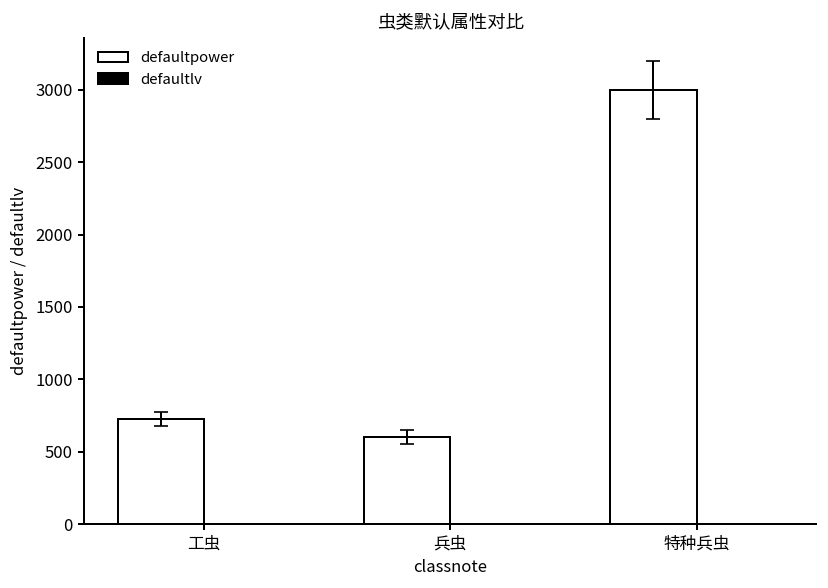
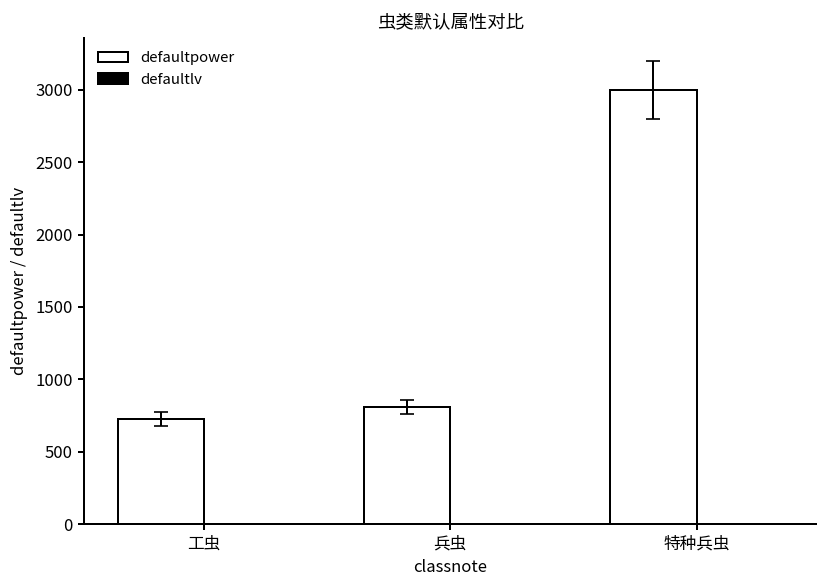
defaultpower, 兵虫: 600 -> 810
